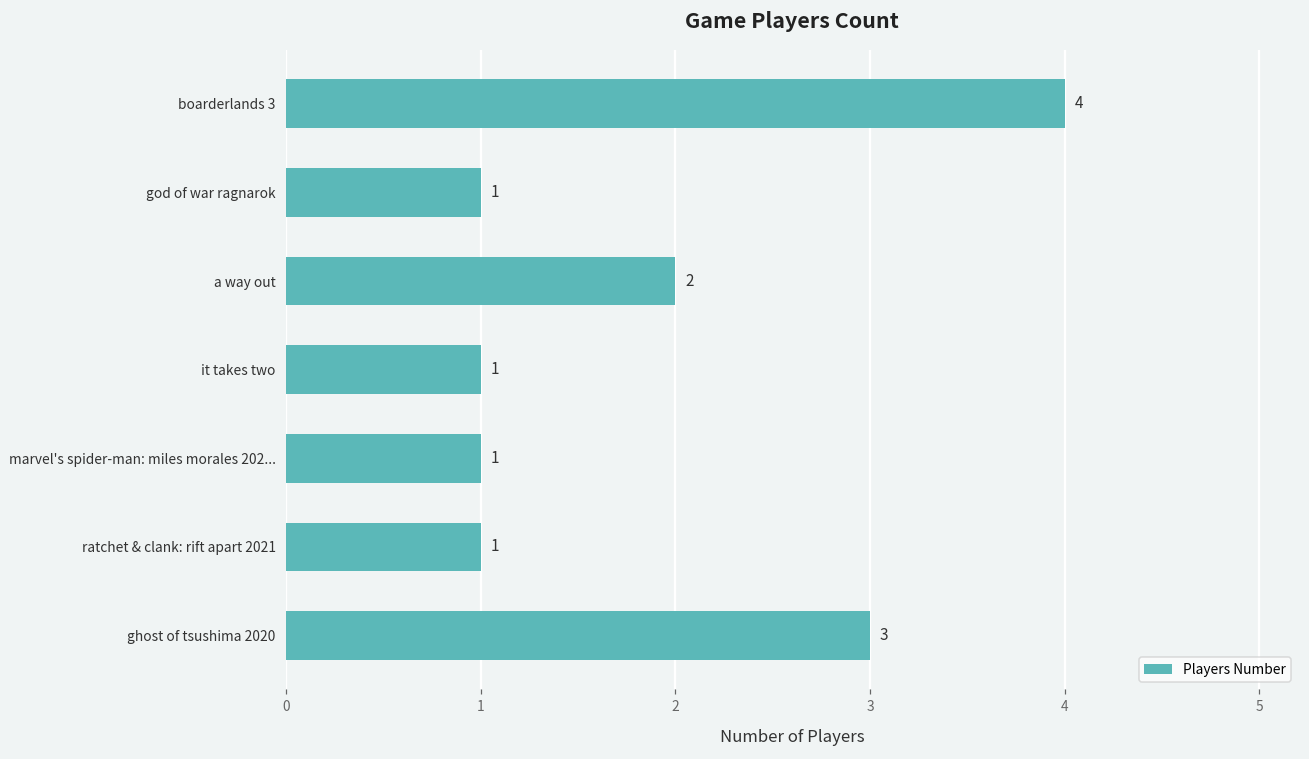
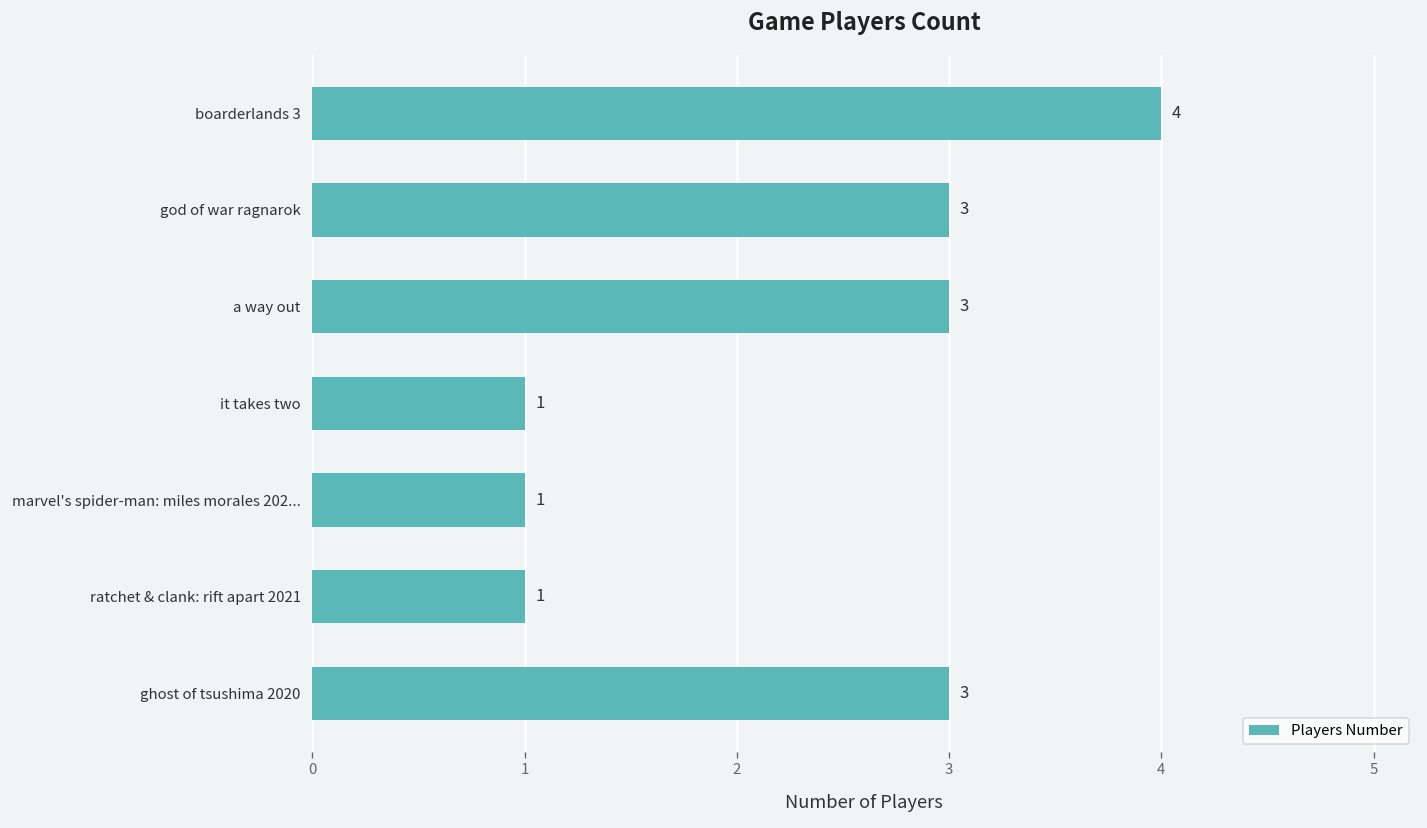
god of war ragnarok: 1 -> 3
a way out: 2 -> 3
